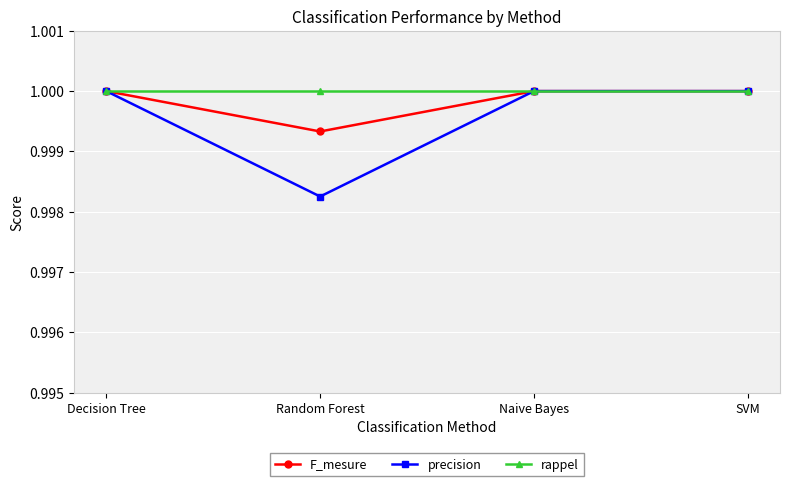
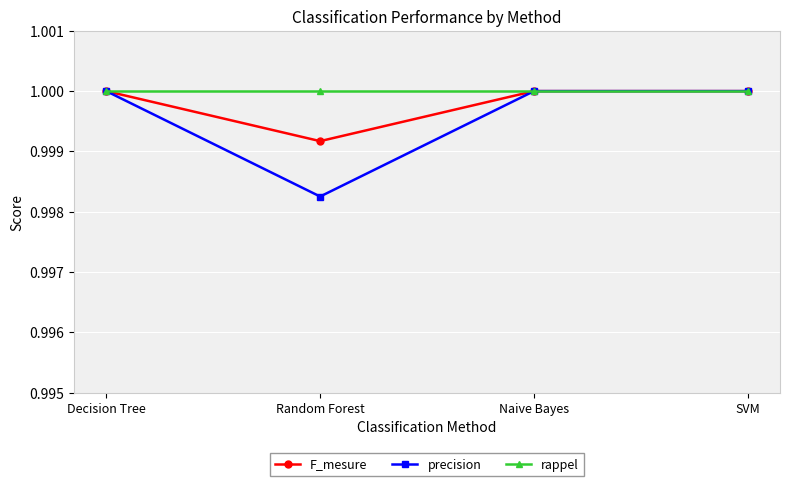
F_mesure, Random Forest: 0.9993 -> 0.9992
